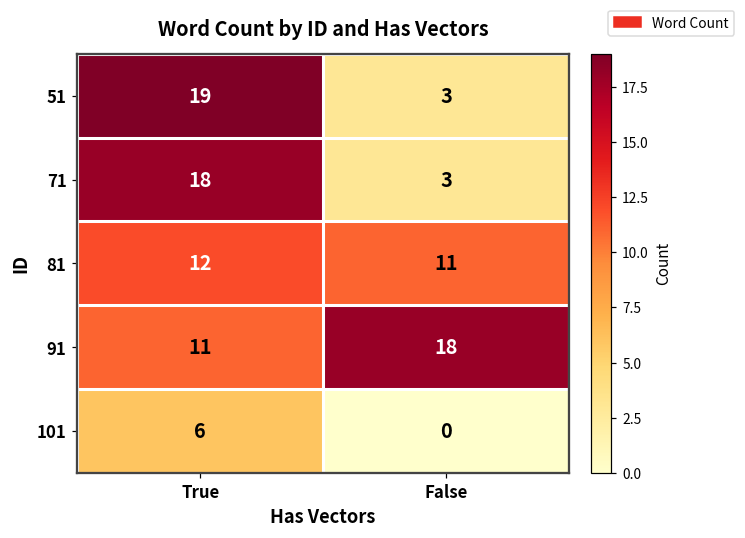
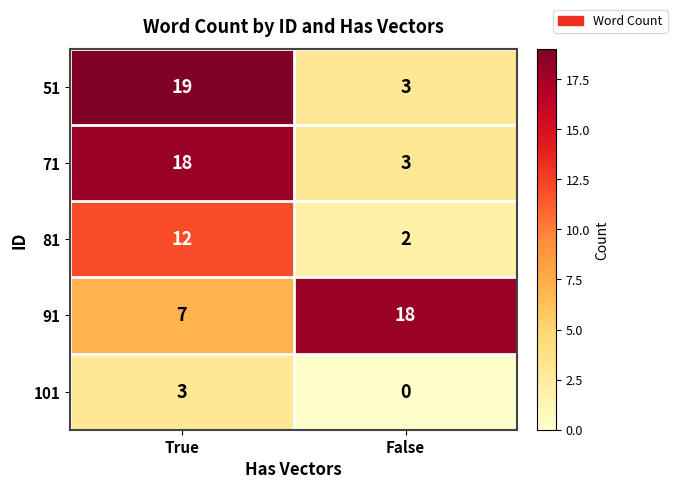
81, False: 11 -> 2
91, True: 11 -> 7
101, True: 6 -> 3
